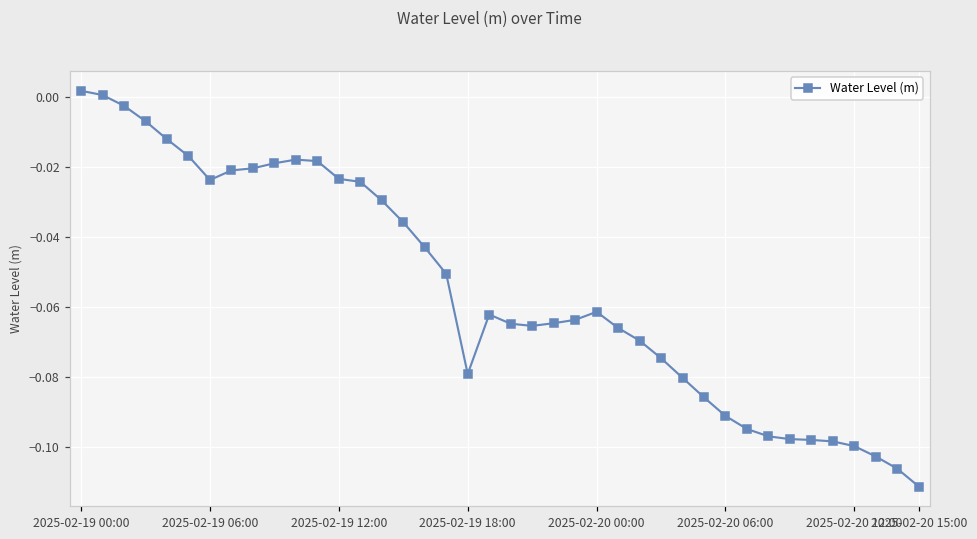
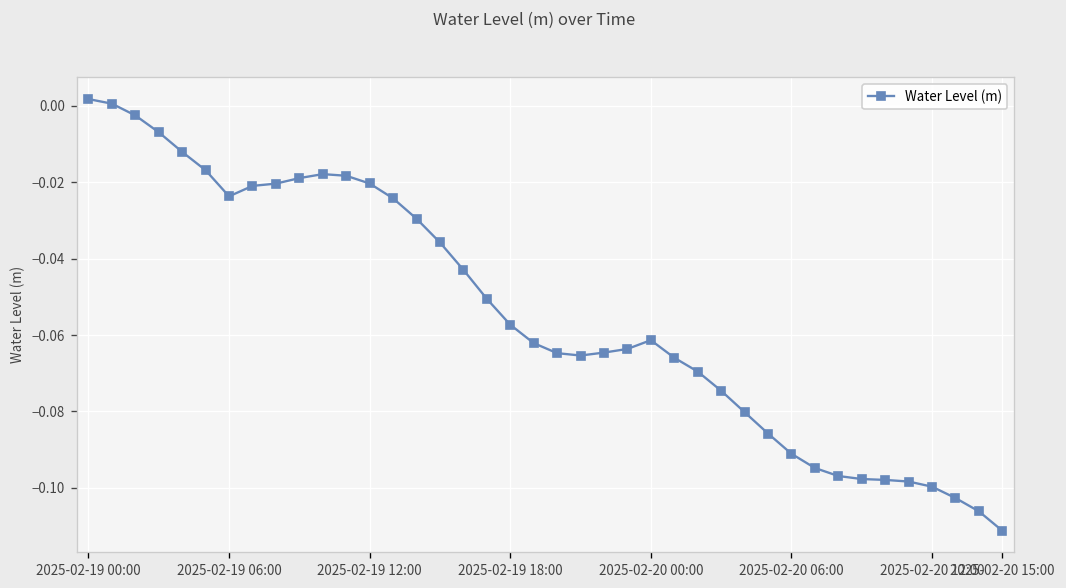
2025-02-19 12:00: -0.023 -> -0.020
2025-02-19 18:00: -0.079 -> -0.057
